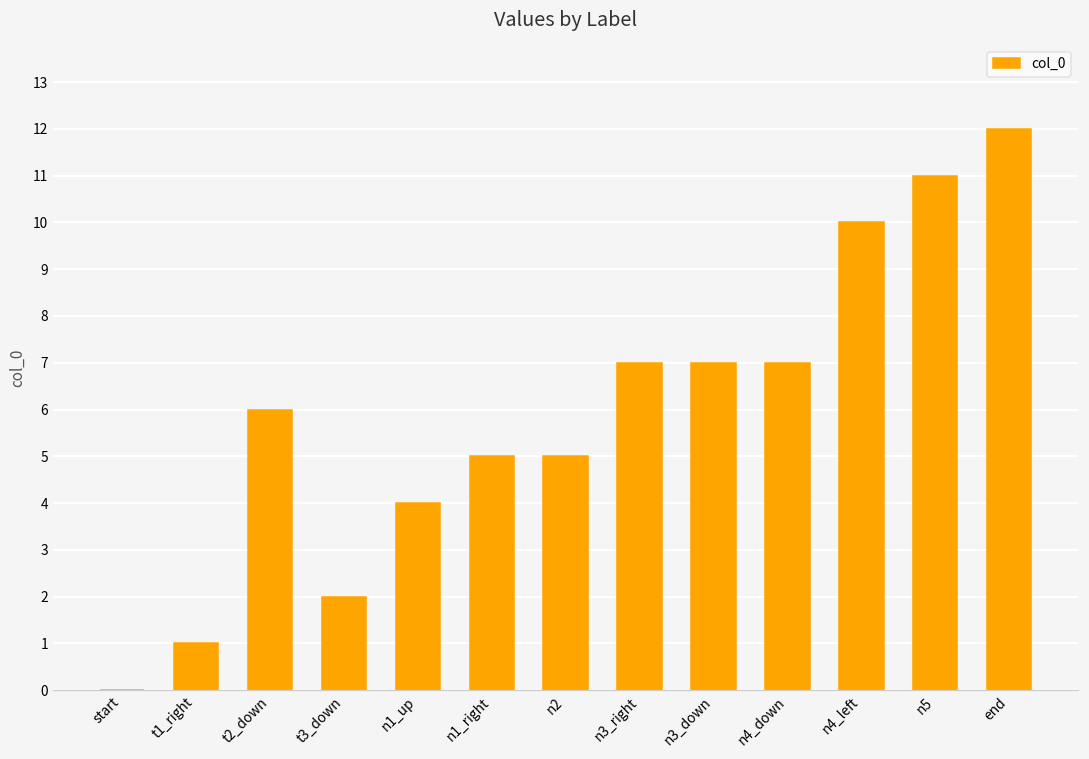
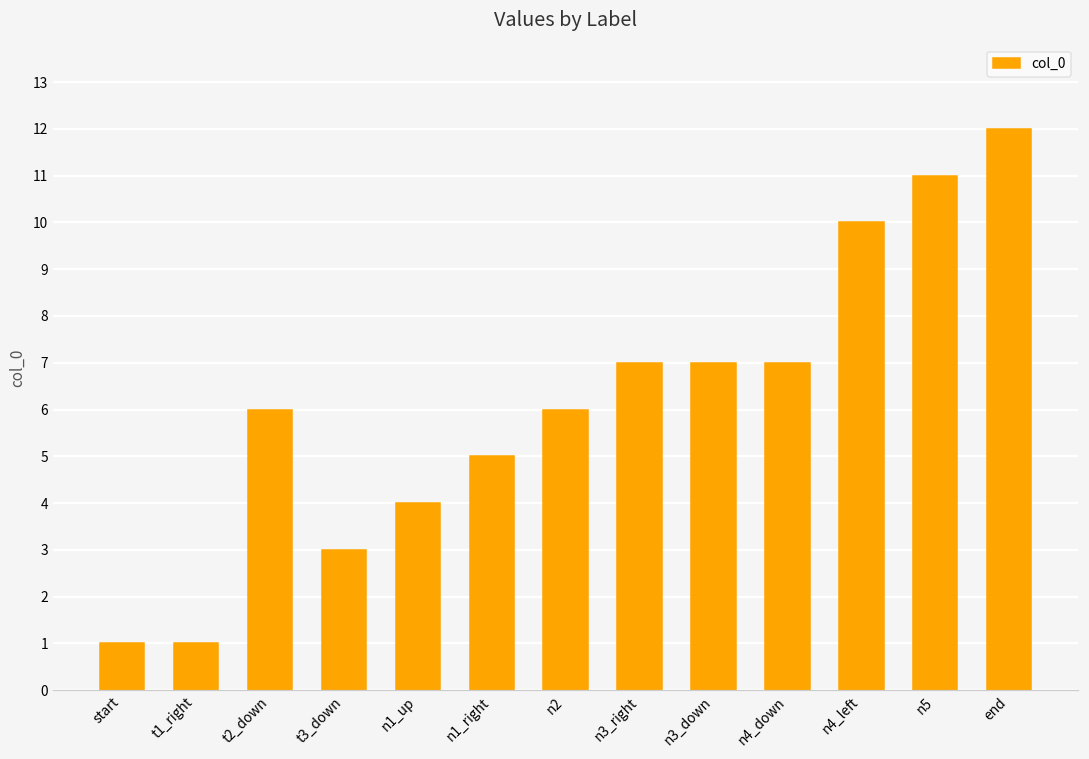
start: 0 -> 1
t3_down: 2 -> 3
n2: 5 -> 6
